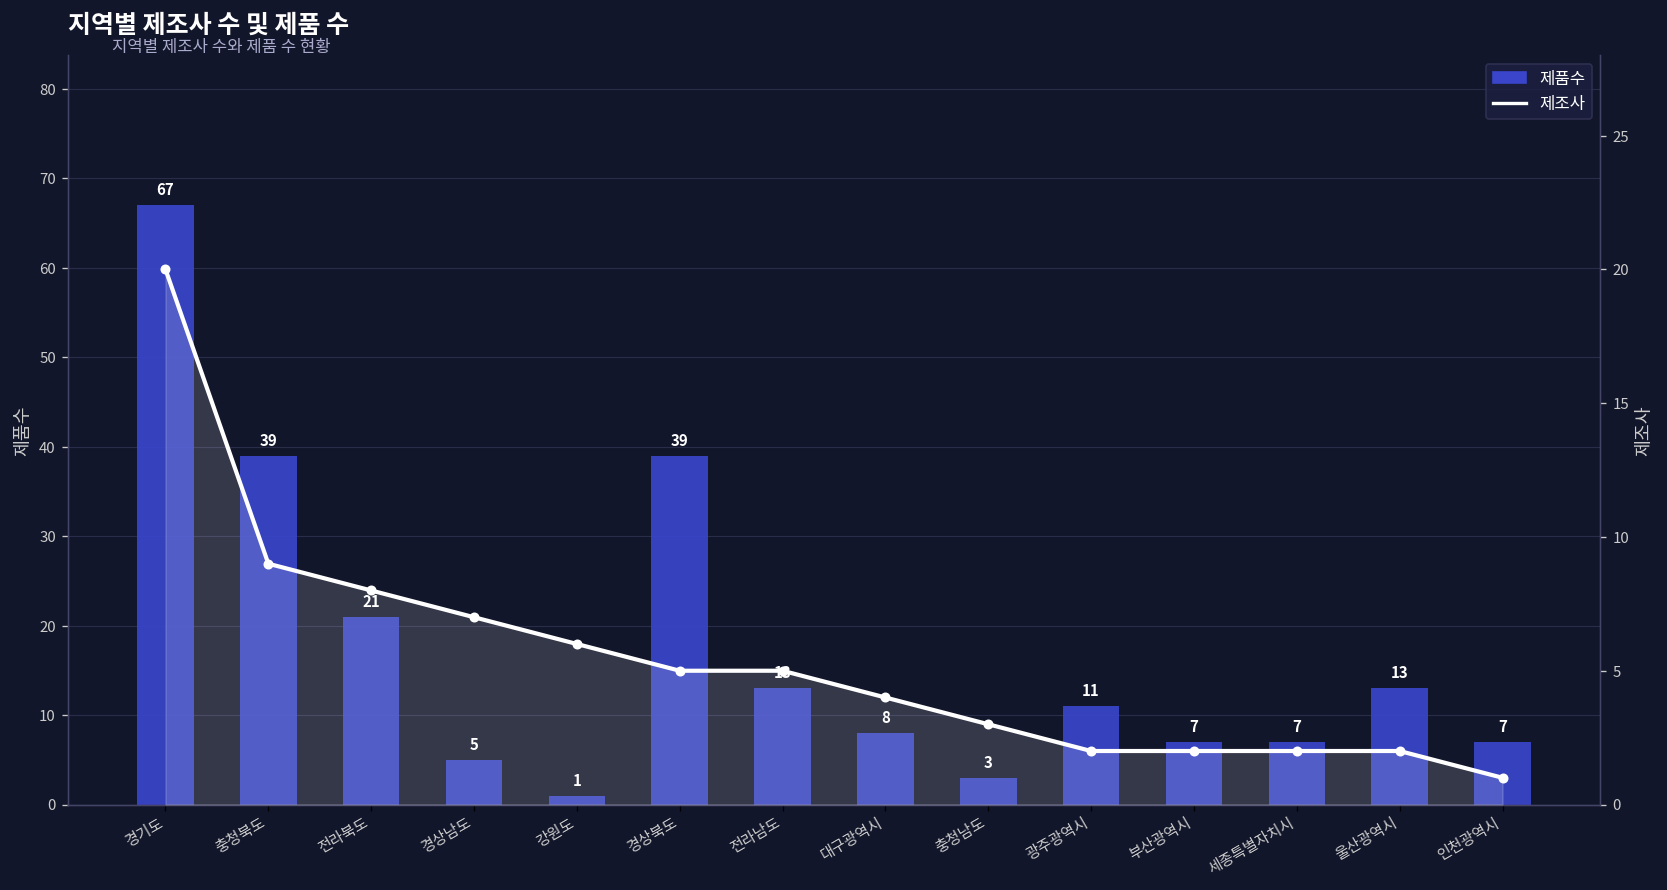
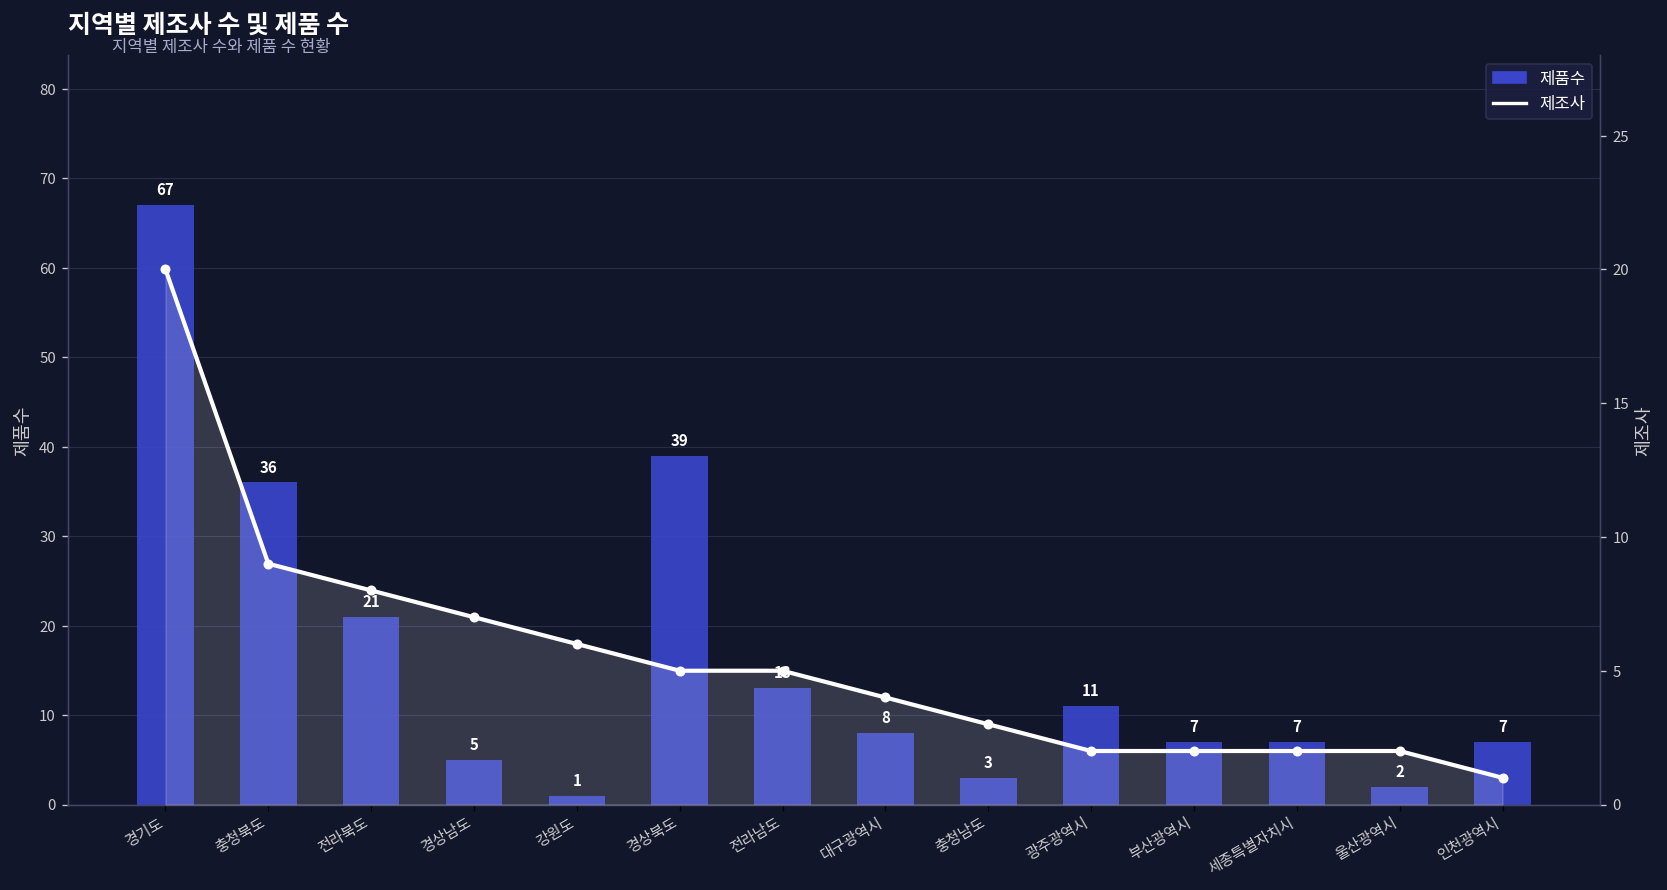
제품수, 충청북도: 39 -> 36
제품수, 울산광역시: 13 -> 2
